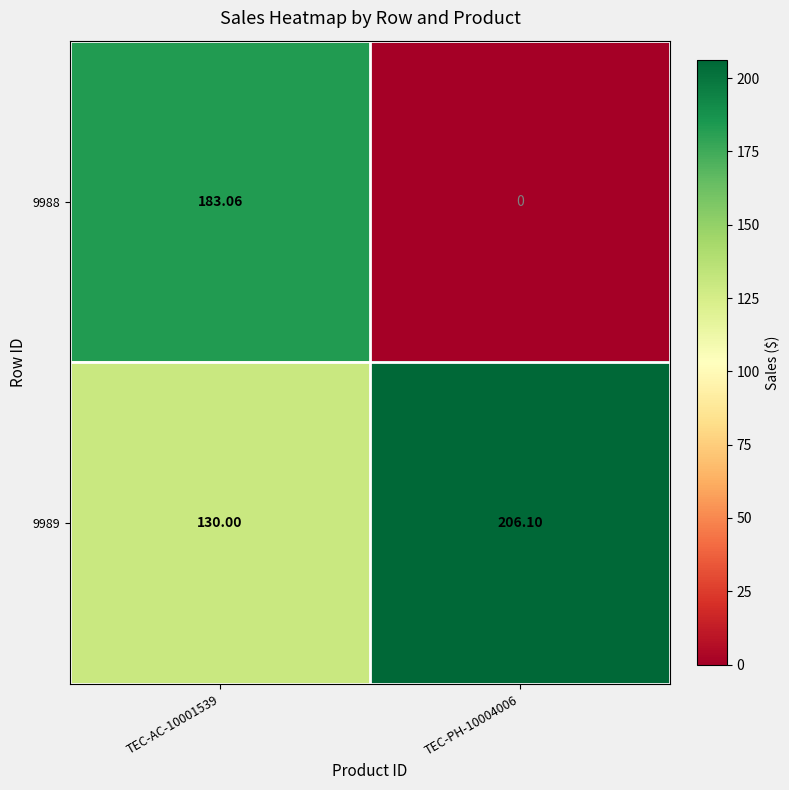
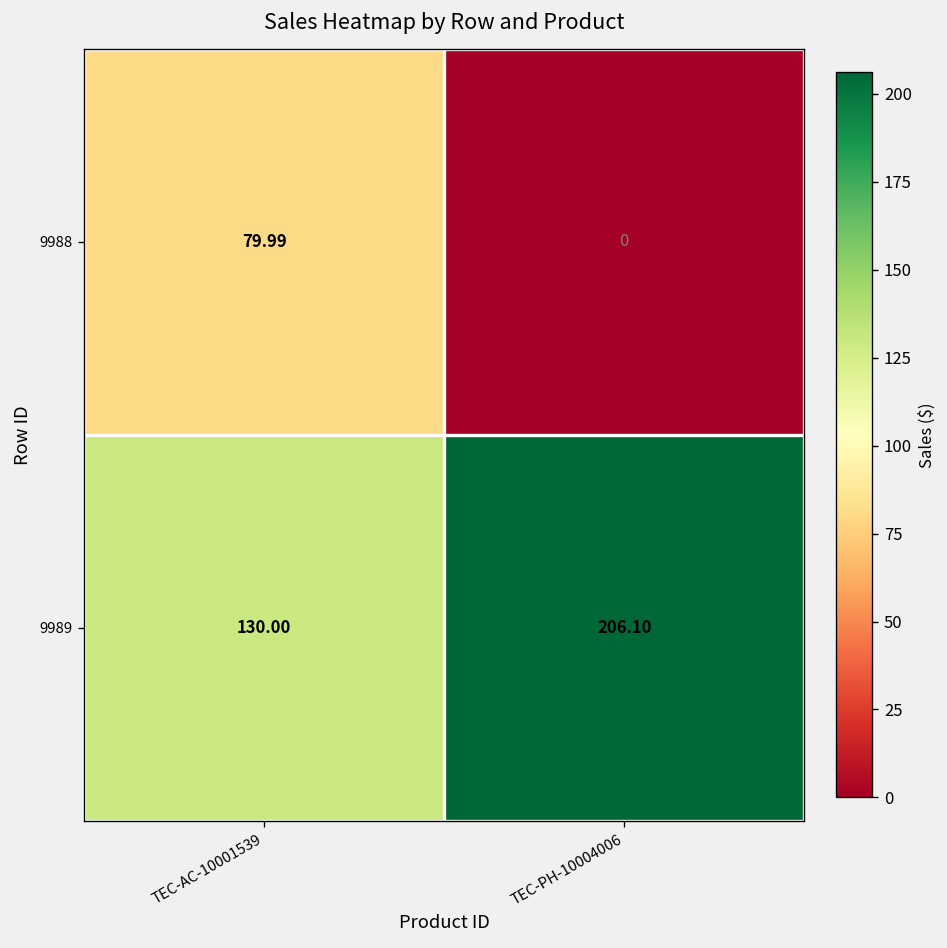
9988, TEC-AC-10001539: 183.06 -> 79.99
